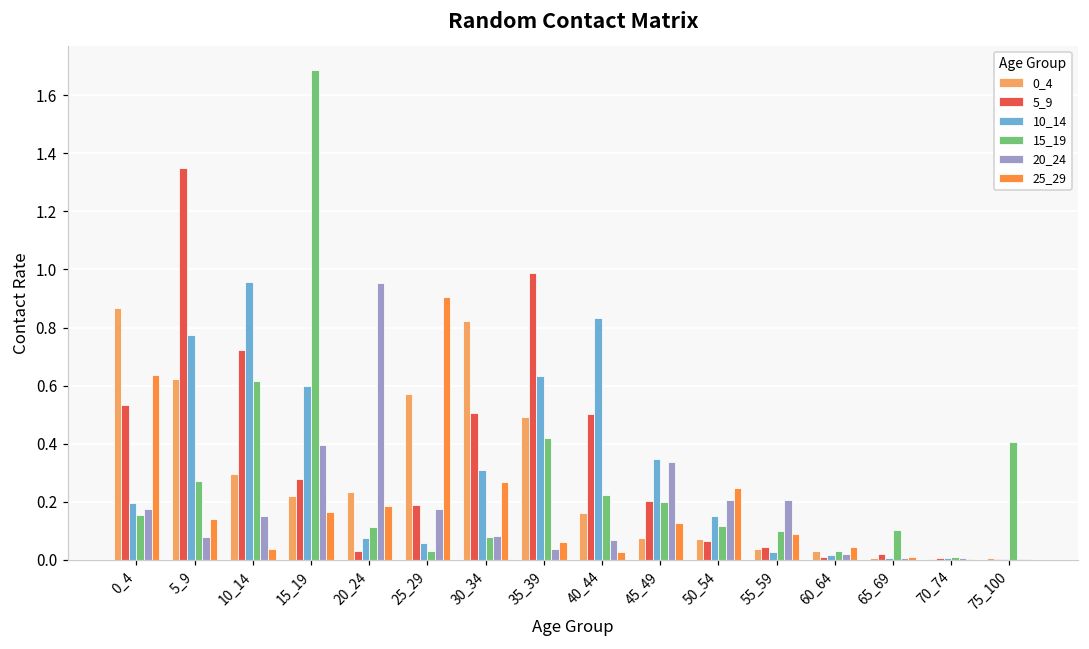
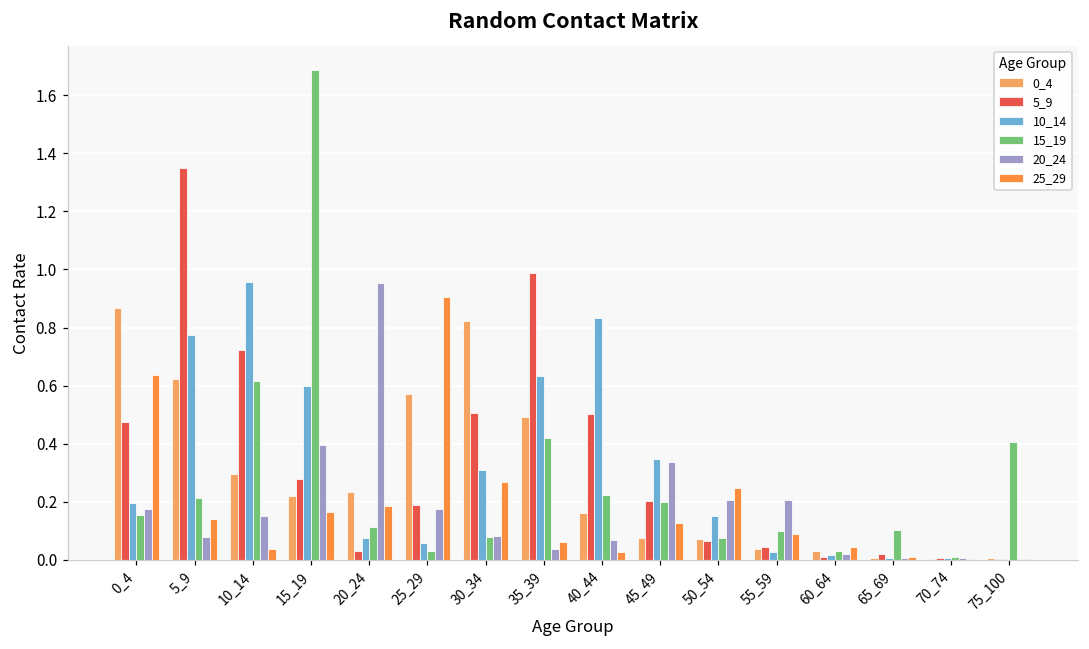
5_9, 0_4: 0.53 -> 0.48
15_19, 5_9: 0.27 -> 0.21
15_19, 50_54: 0.12 -> 0.07
